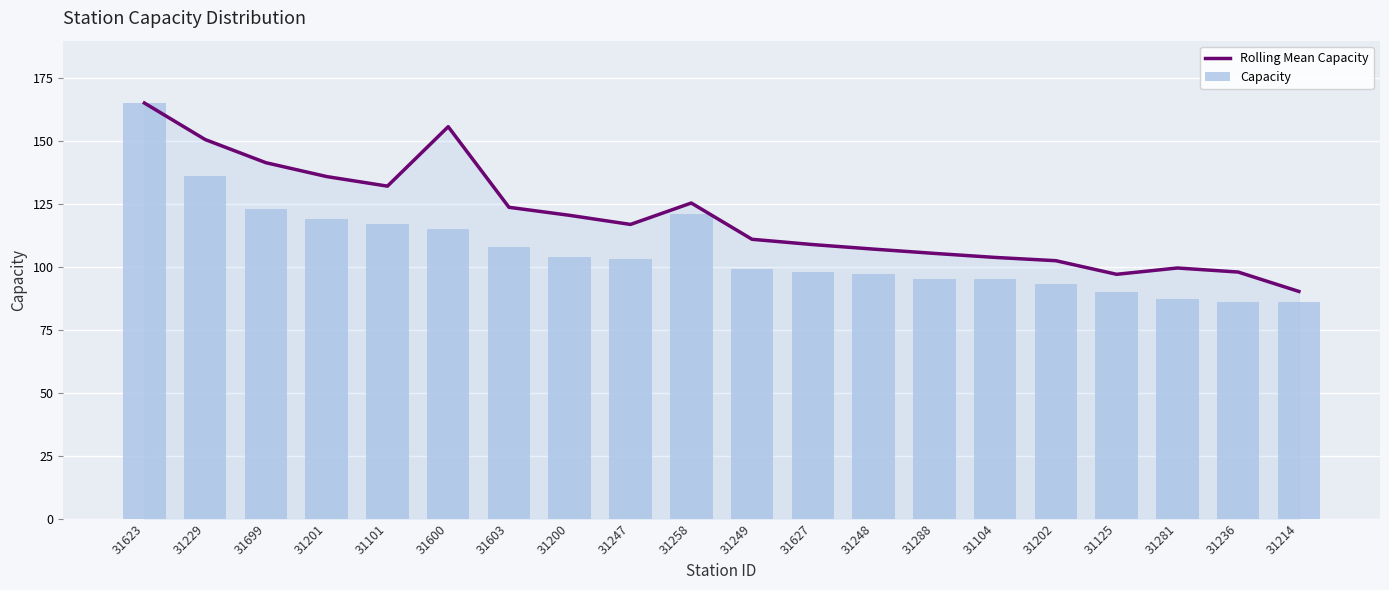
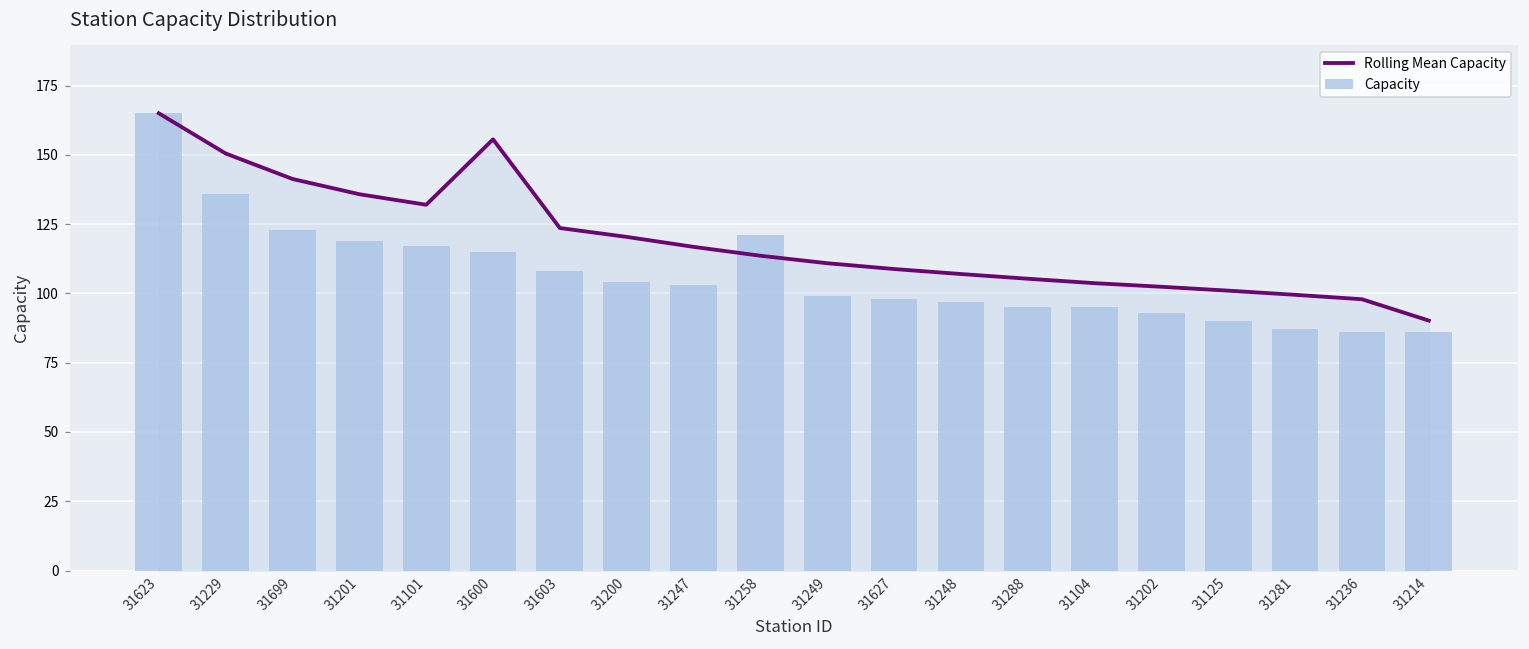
Rolling Mean Capacity, 31258: 125 -> 114
Rolling Mean Capacity, 31125: 97 -> 101
